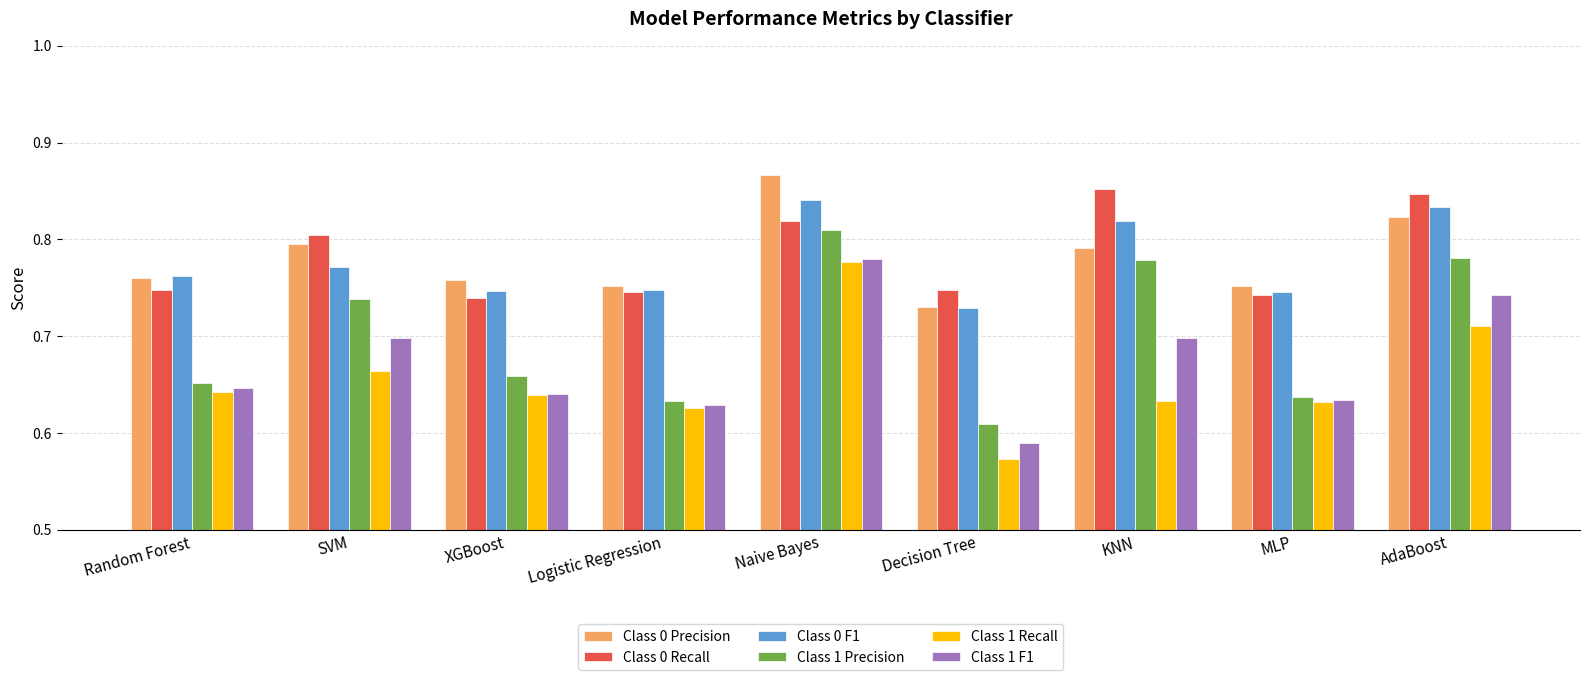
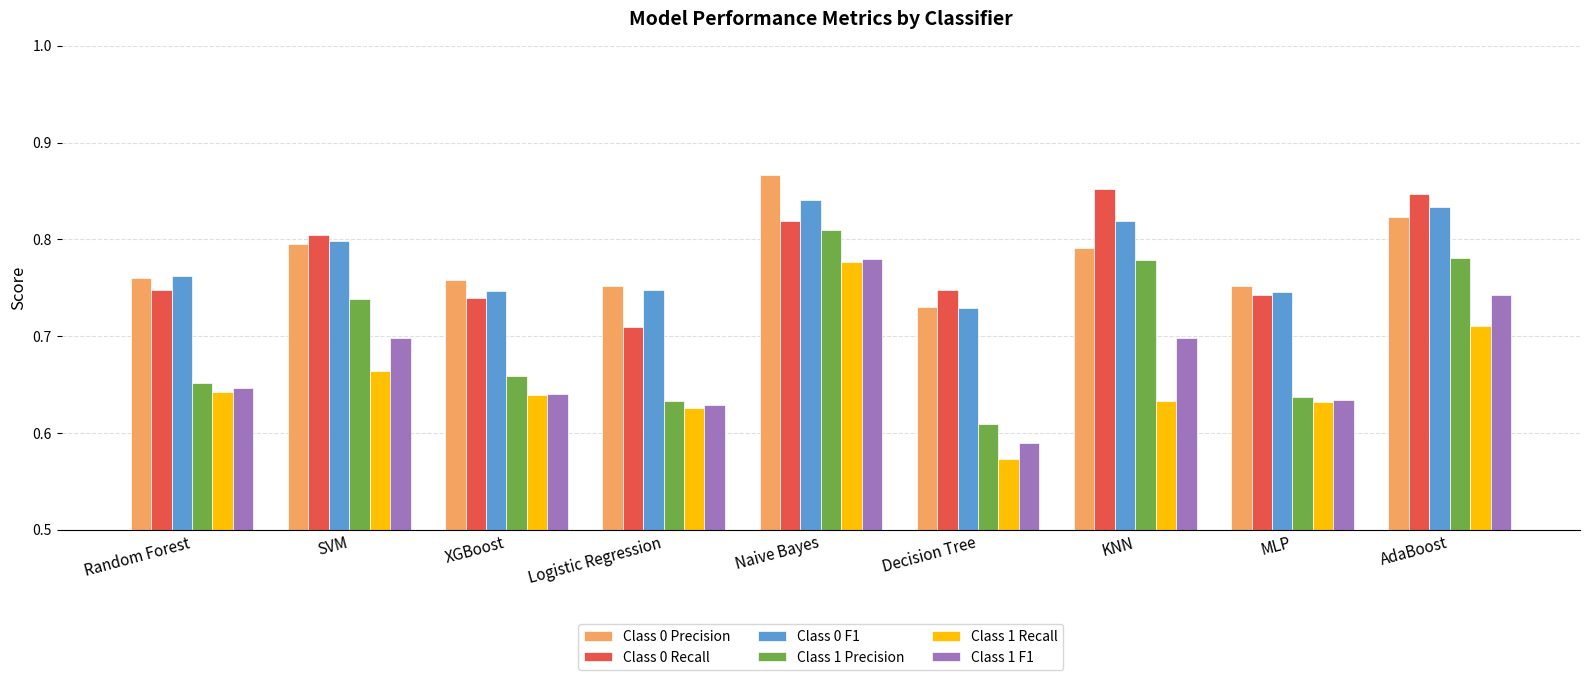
Class 0 F1, SVM: 0.77 -> 0.80
Class 0 Recall, Logistic Regression: 0.75 -> 0.71
